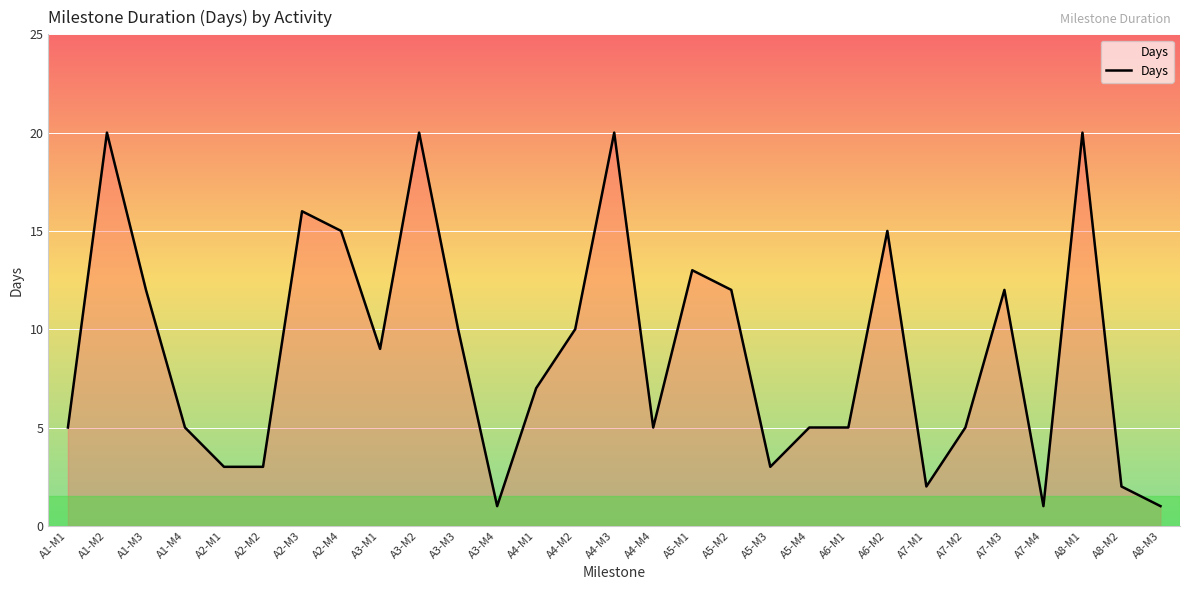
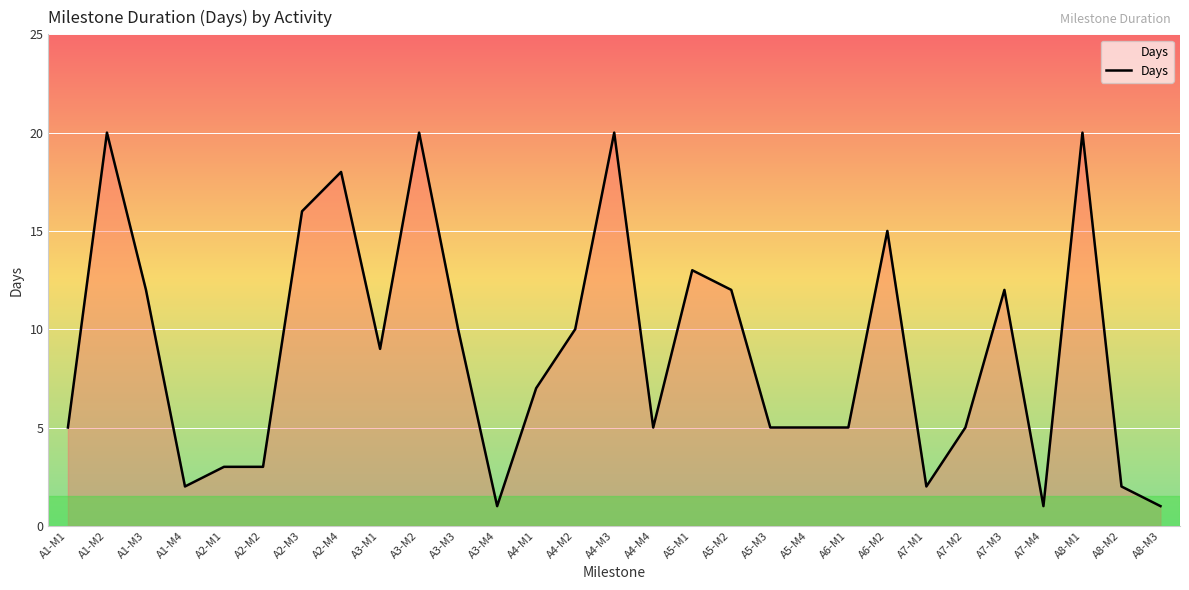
A1-M4: 5 -> 2
A2-M4: 15 -> 18
A5-M3: 3 -> 5
